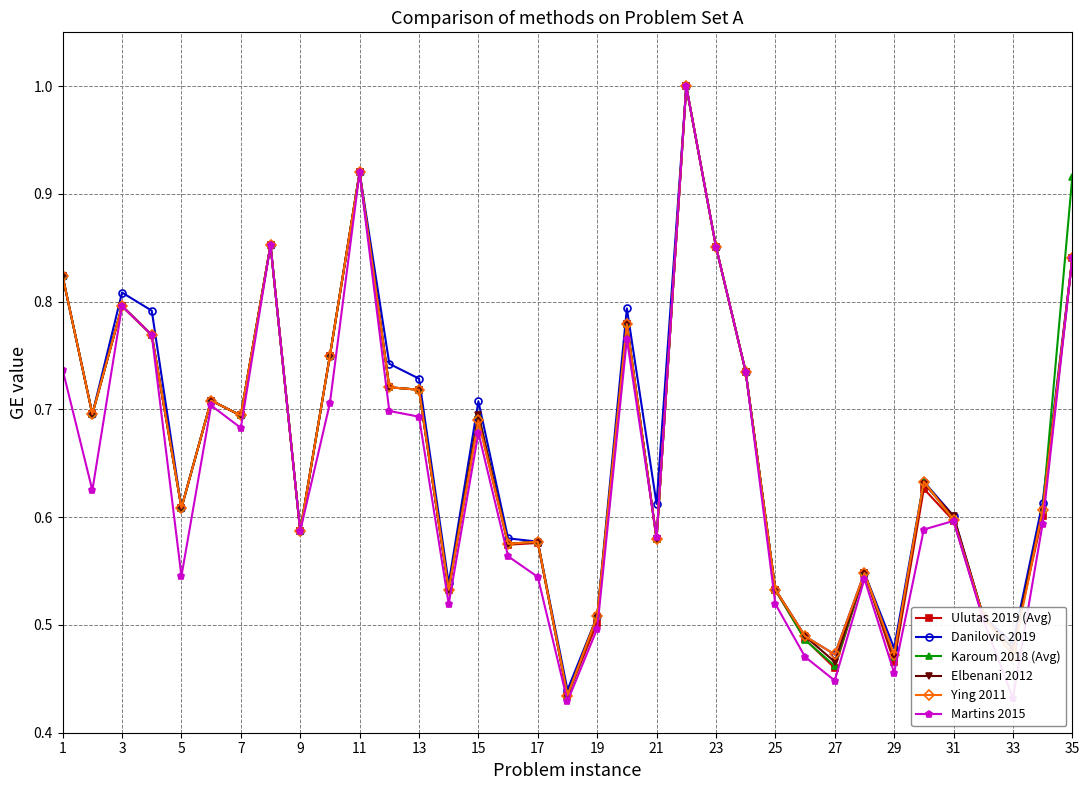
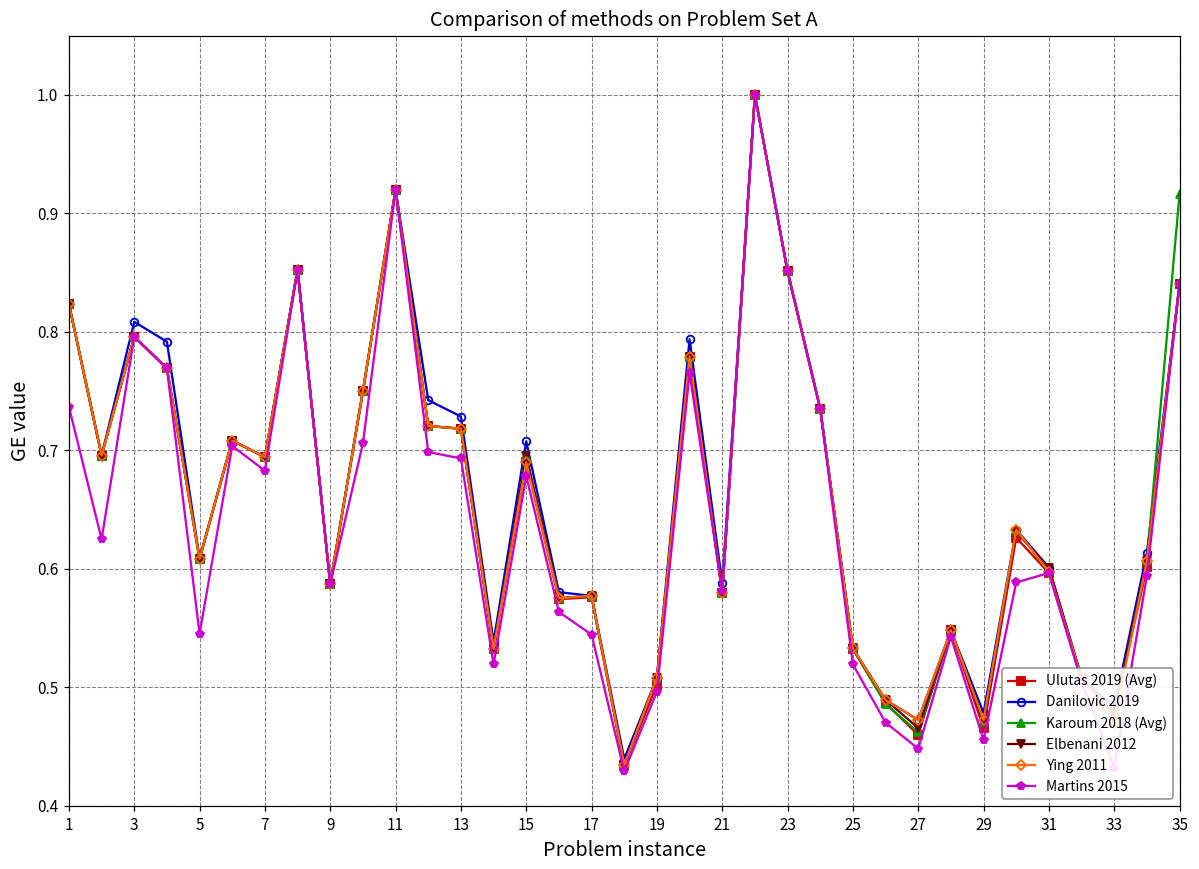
Danilovic 2019, 21: 0.612 -> 0.588
